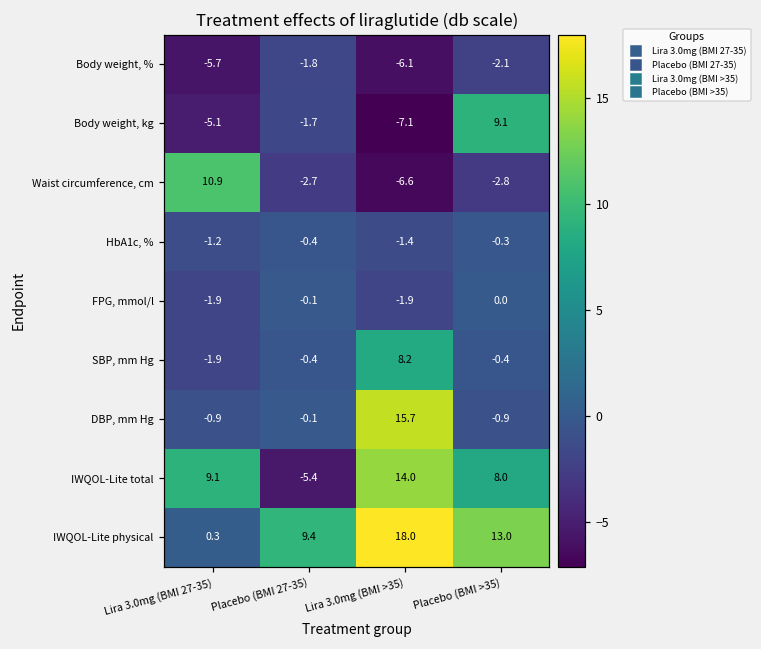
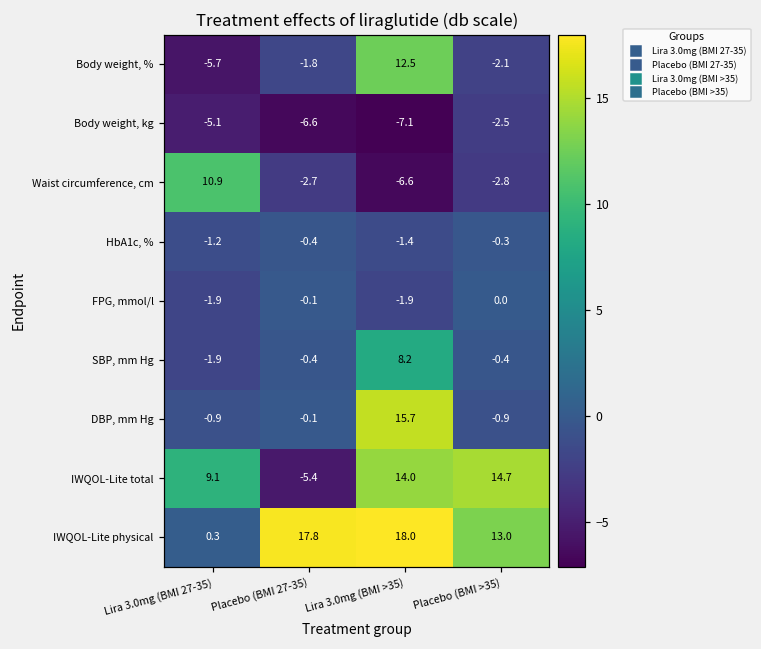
Body weight, %, Lira 3.0mg (BMI >35): -6.1 -> 12.5
Body weight, kg, Placebo (BMI 27-35): -1.7 -> -6.6
Body weight, kg, Placebo (BMI >35): 9.1 -> -2.5
IWQOL-Lite total, Placebo (BMI >35): 8.0 -> 14.7
IWQOL-Lite physical, Placebo (BMI 27-35): 9.4 -> 17.8
